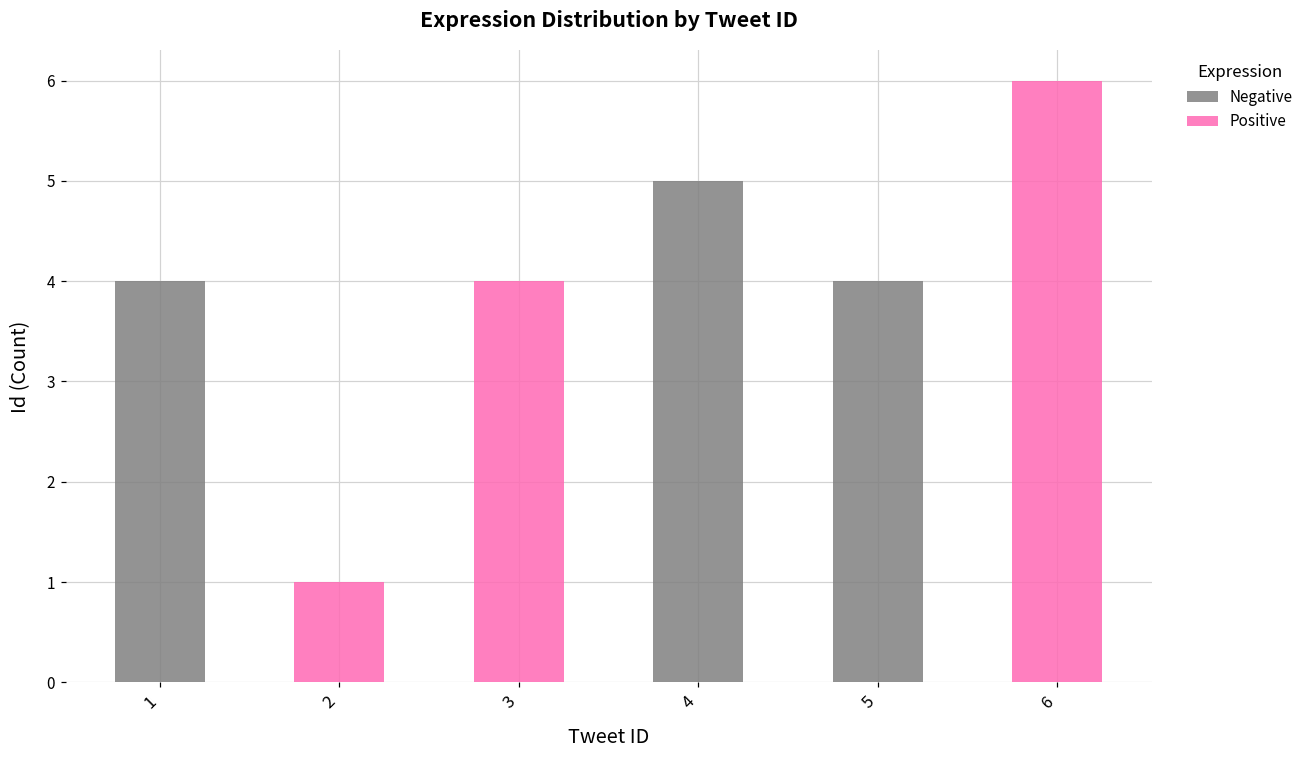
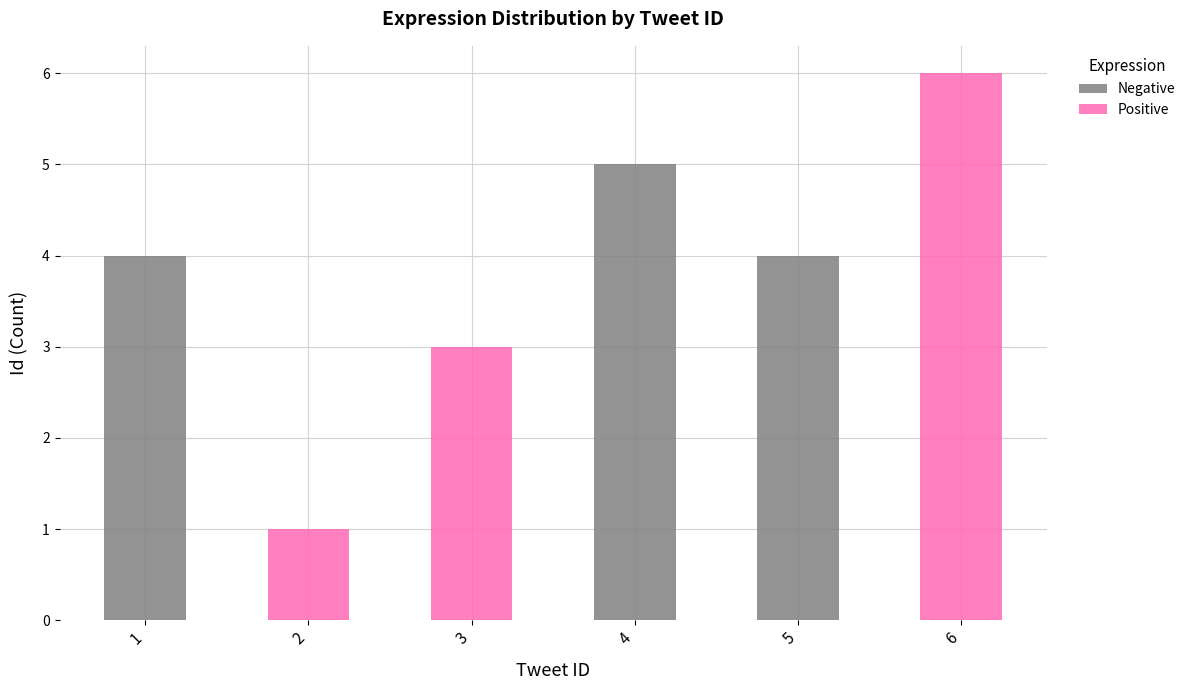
Positive, 3: 4 -> 3
